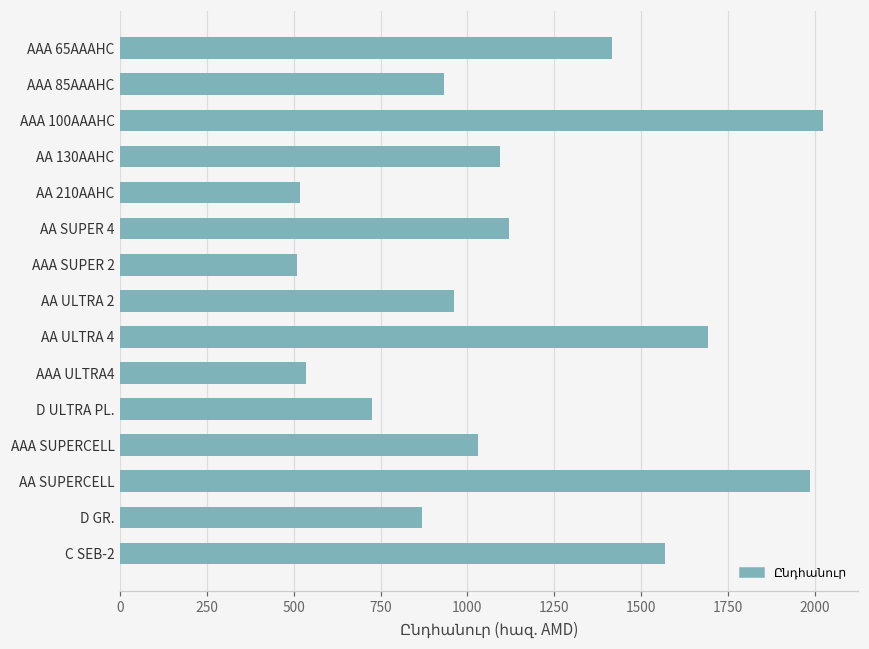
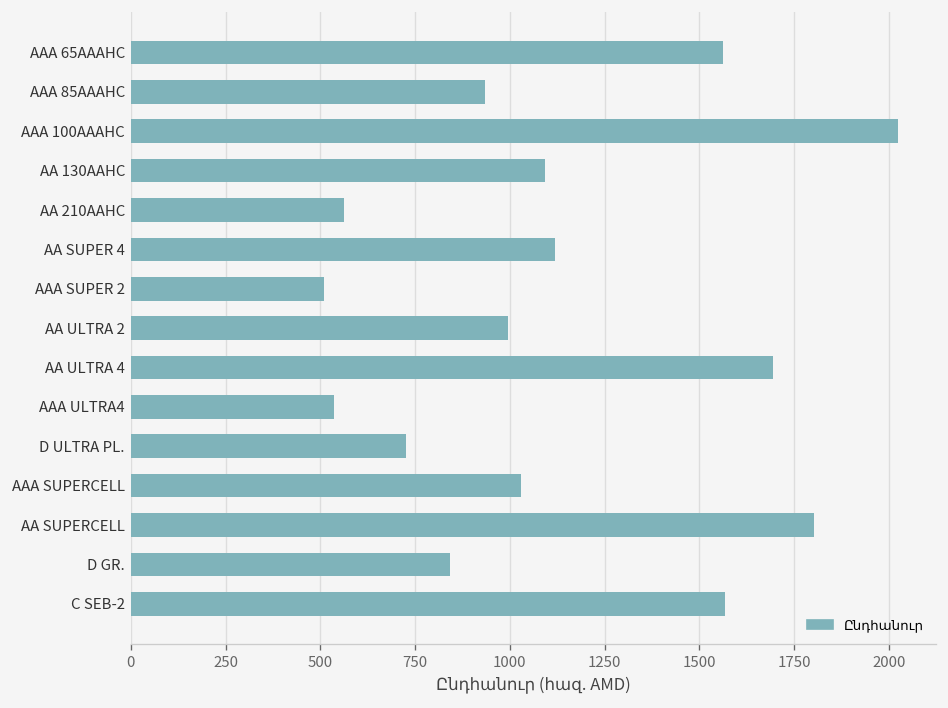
AAA 65AAAHC: 1420 -> 1560
AA 210AAHC: 520 -> 560
AA ULTRA 2: 960 -> 990
AA SUPERCELL: 1990 -> 1800
D GR.: 870 -> 840
